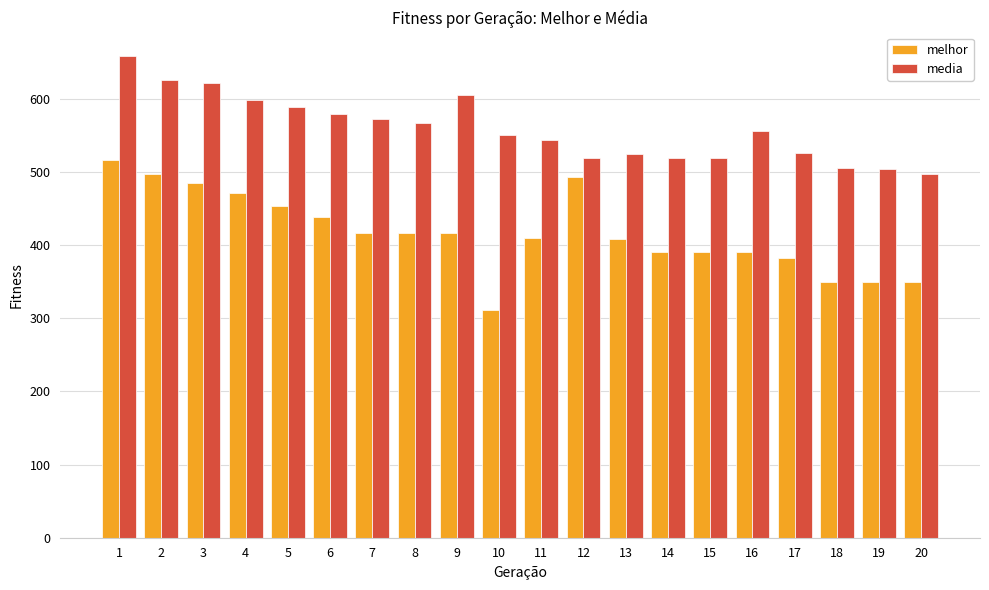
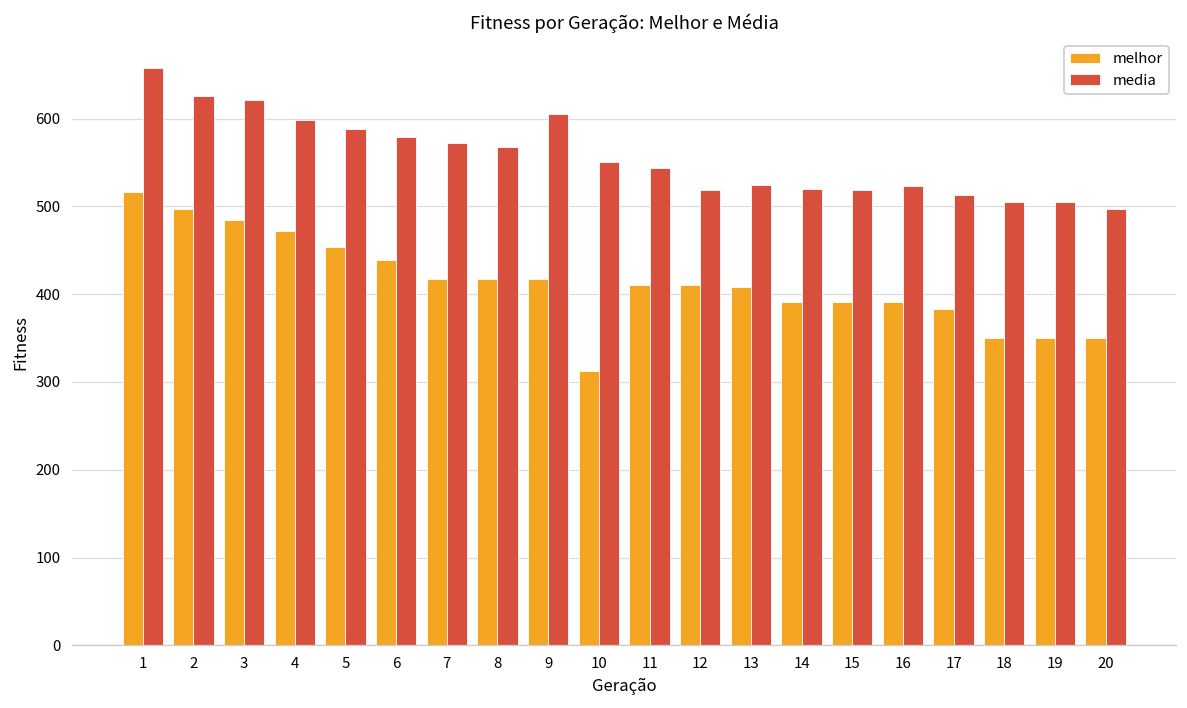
melhor, 12: 490 -> 410
media, 16: 560 -> 520
media, 17: 530 -> 510
